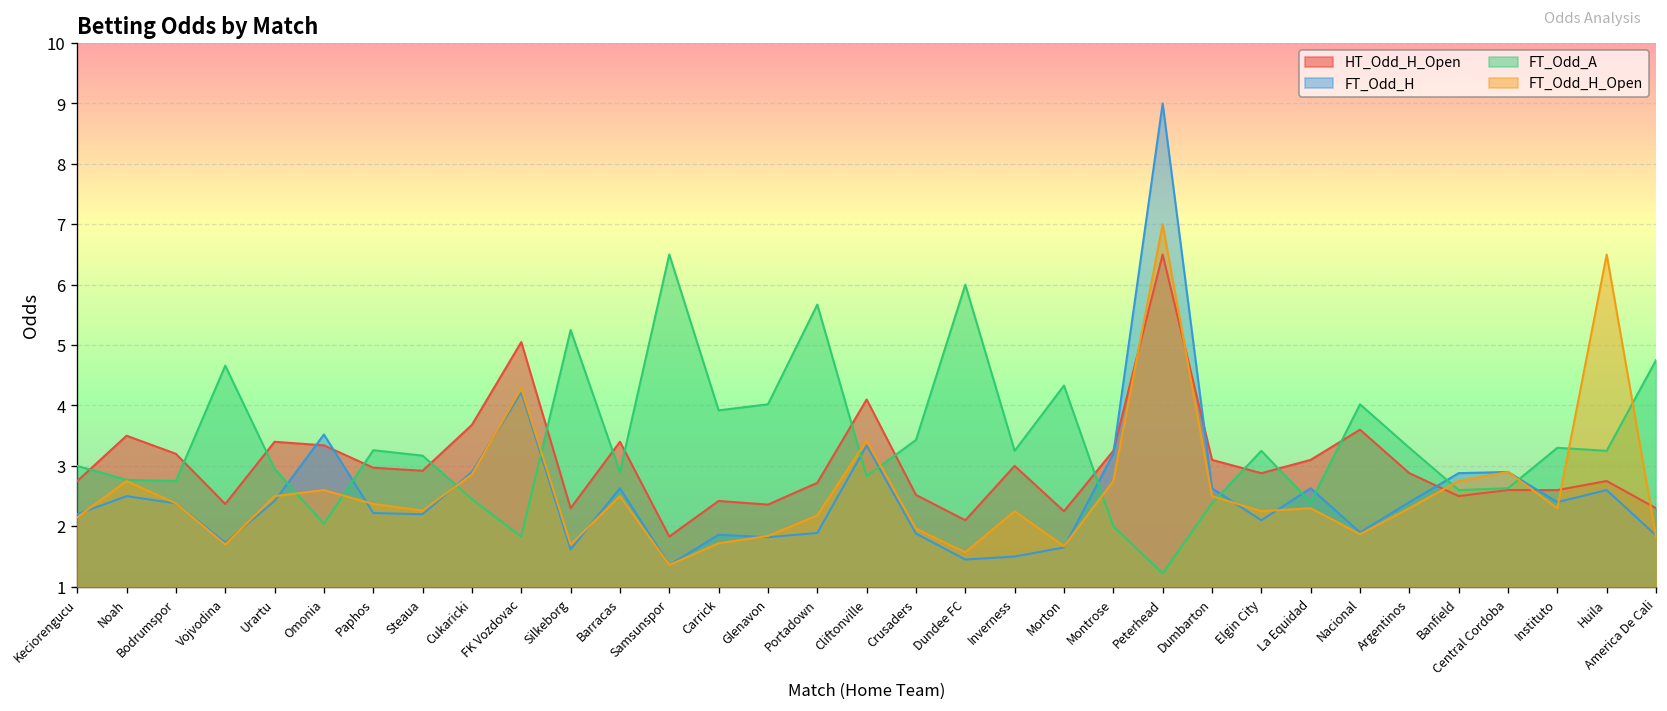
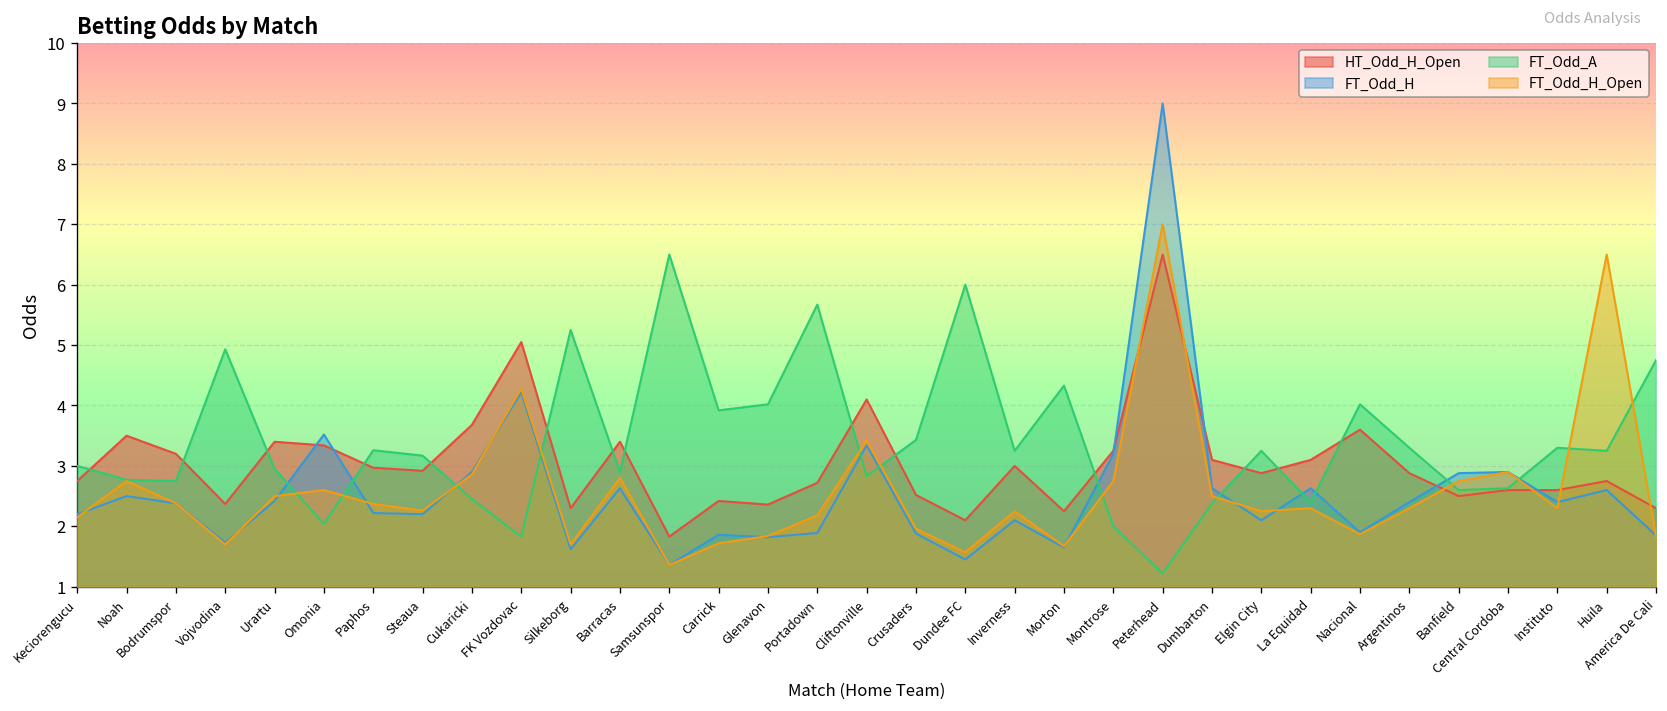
FT_Odd_A, Vojvodina: 4.7 -> 4.9
FT_Odd_H_Open, Barracas: 2.5 -> 2.8
FT_Odd_H, Inverness: 1.5 -> 2.1
